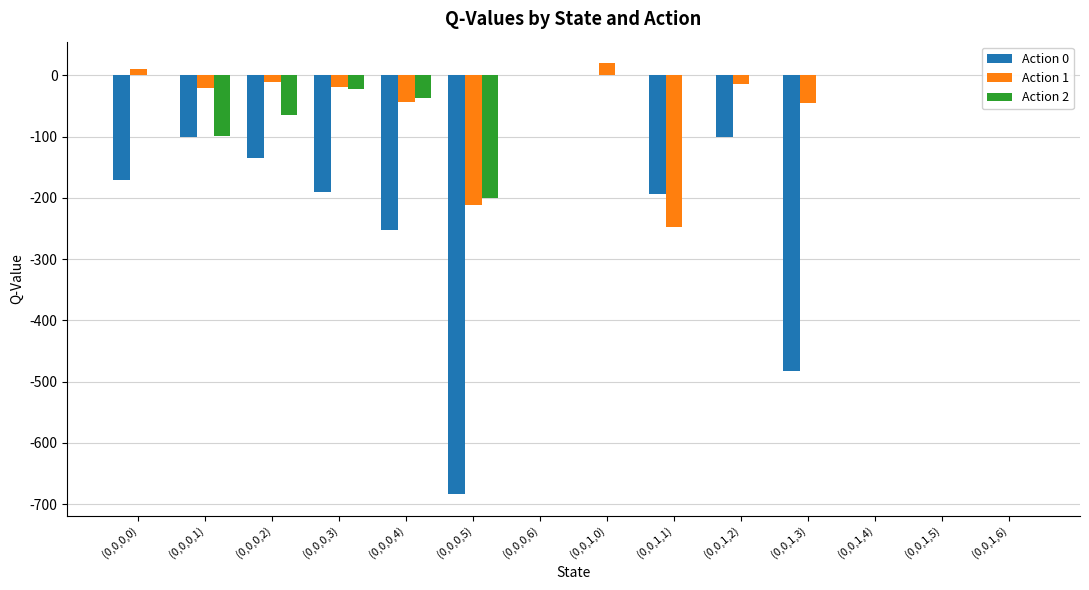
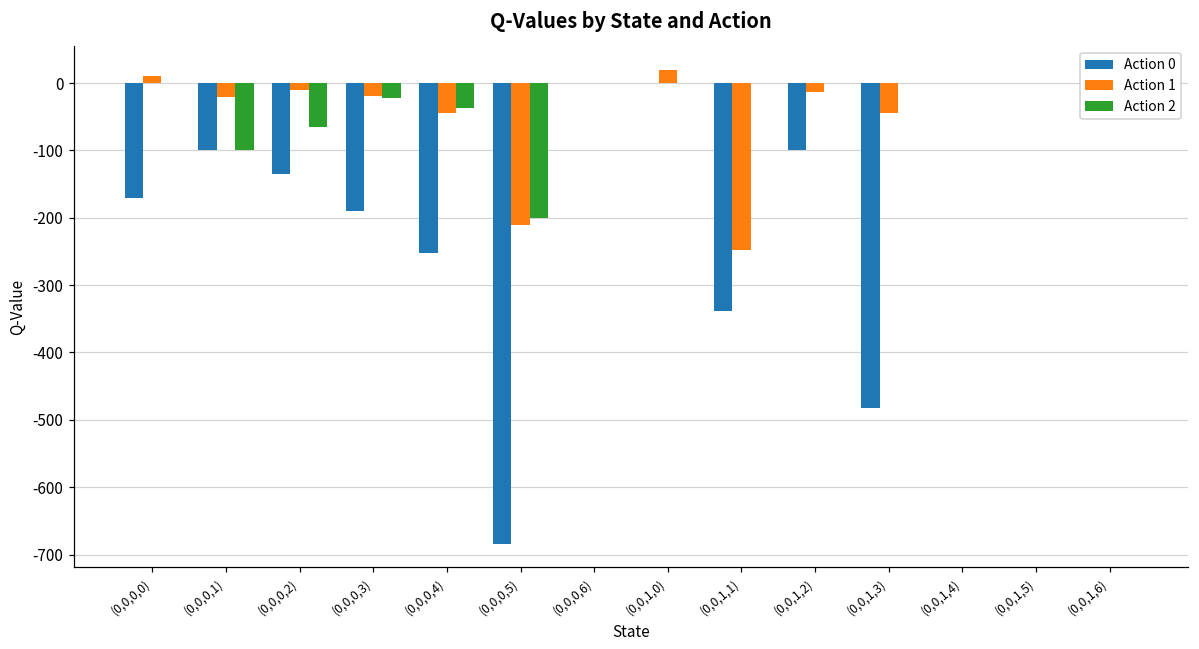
Action 0, (0,0,1,1): -190 -> -340
